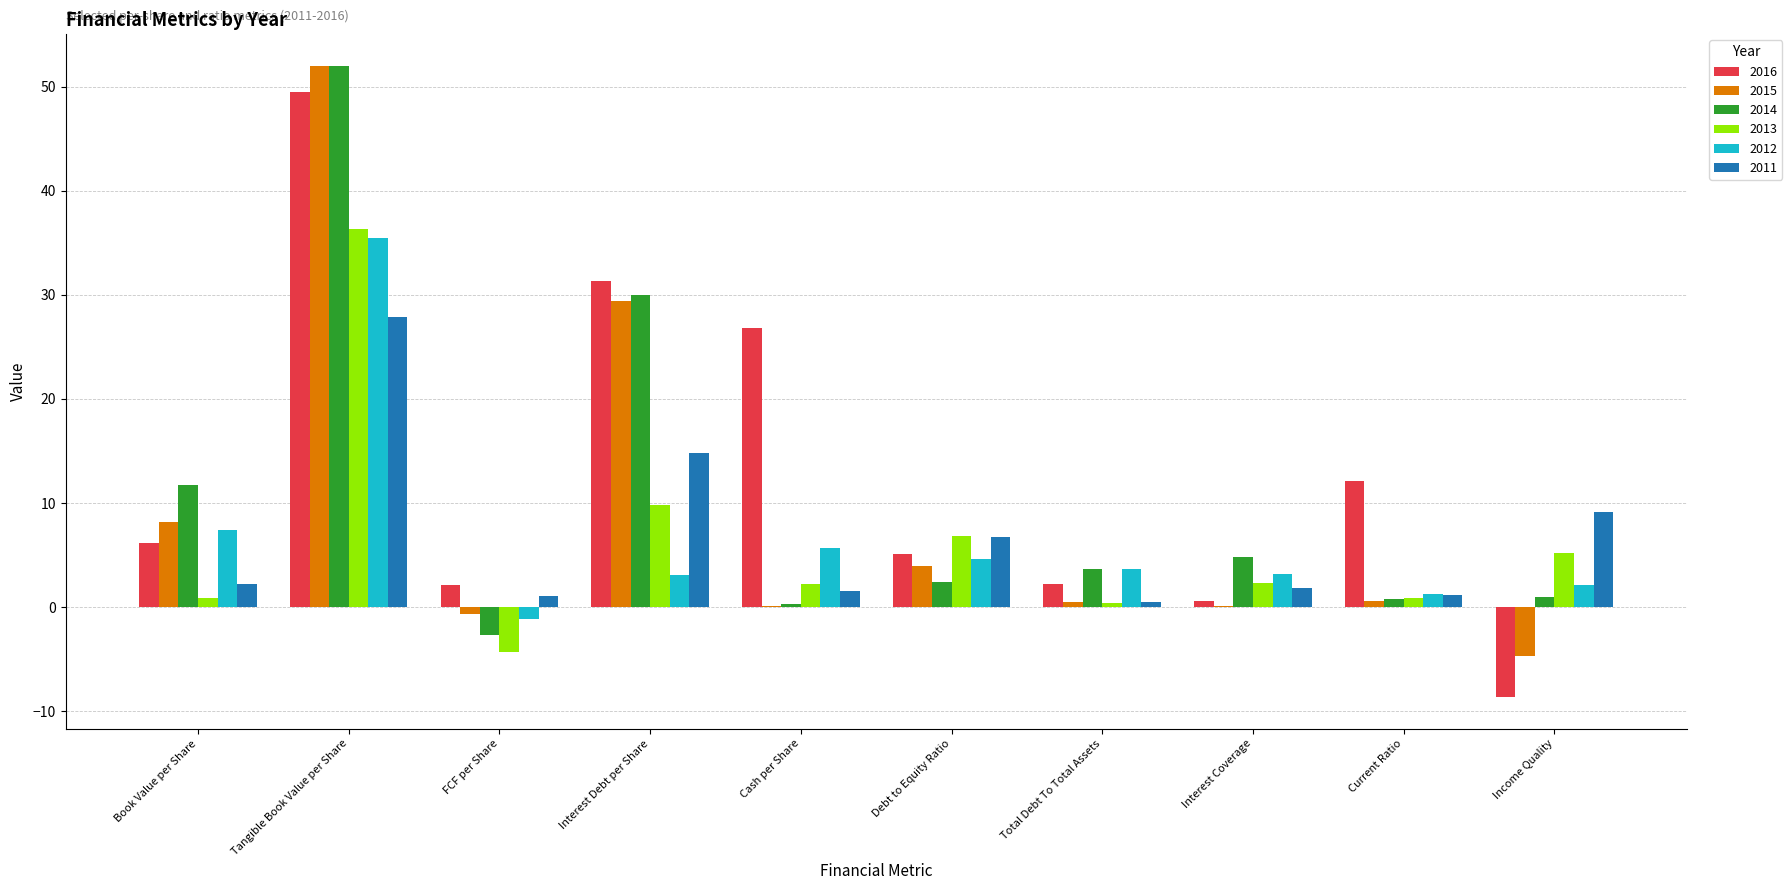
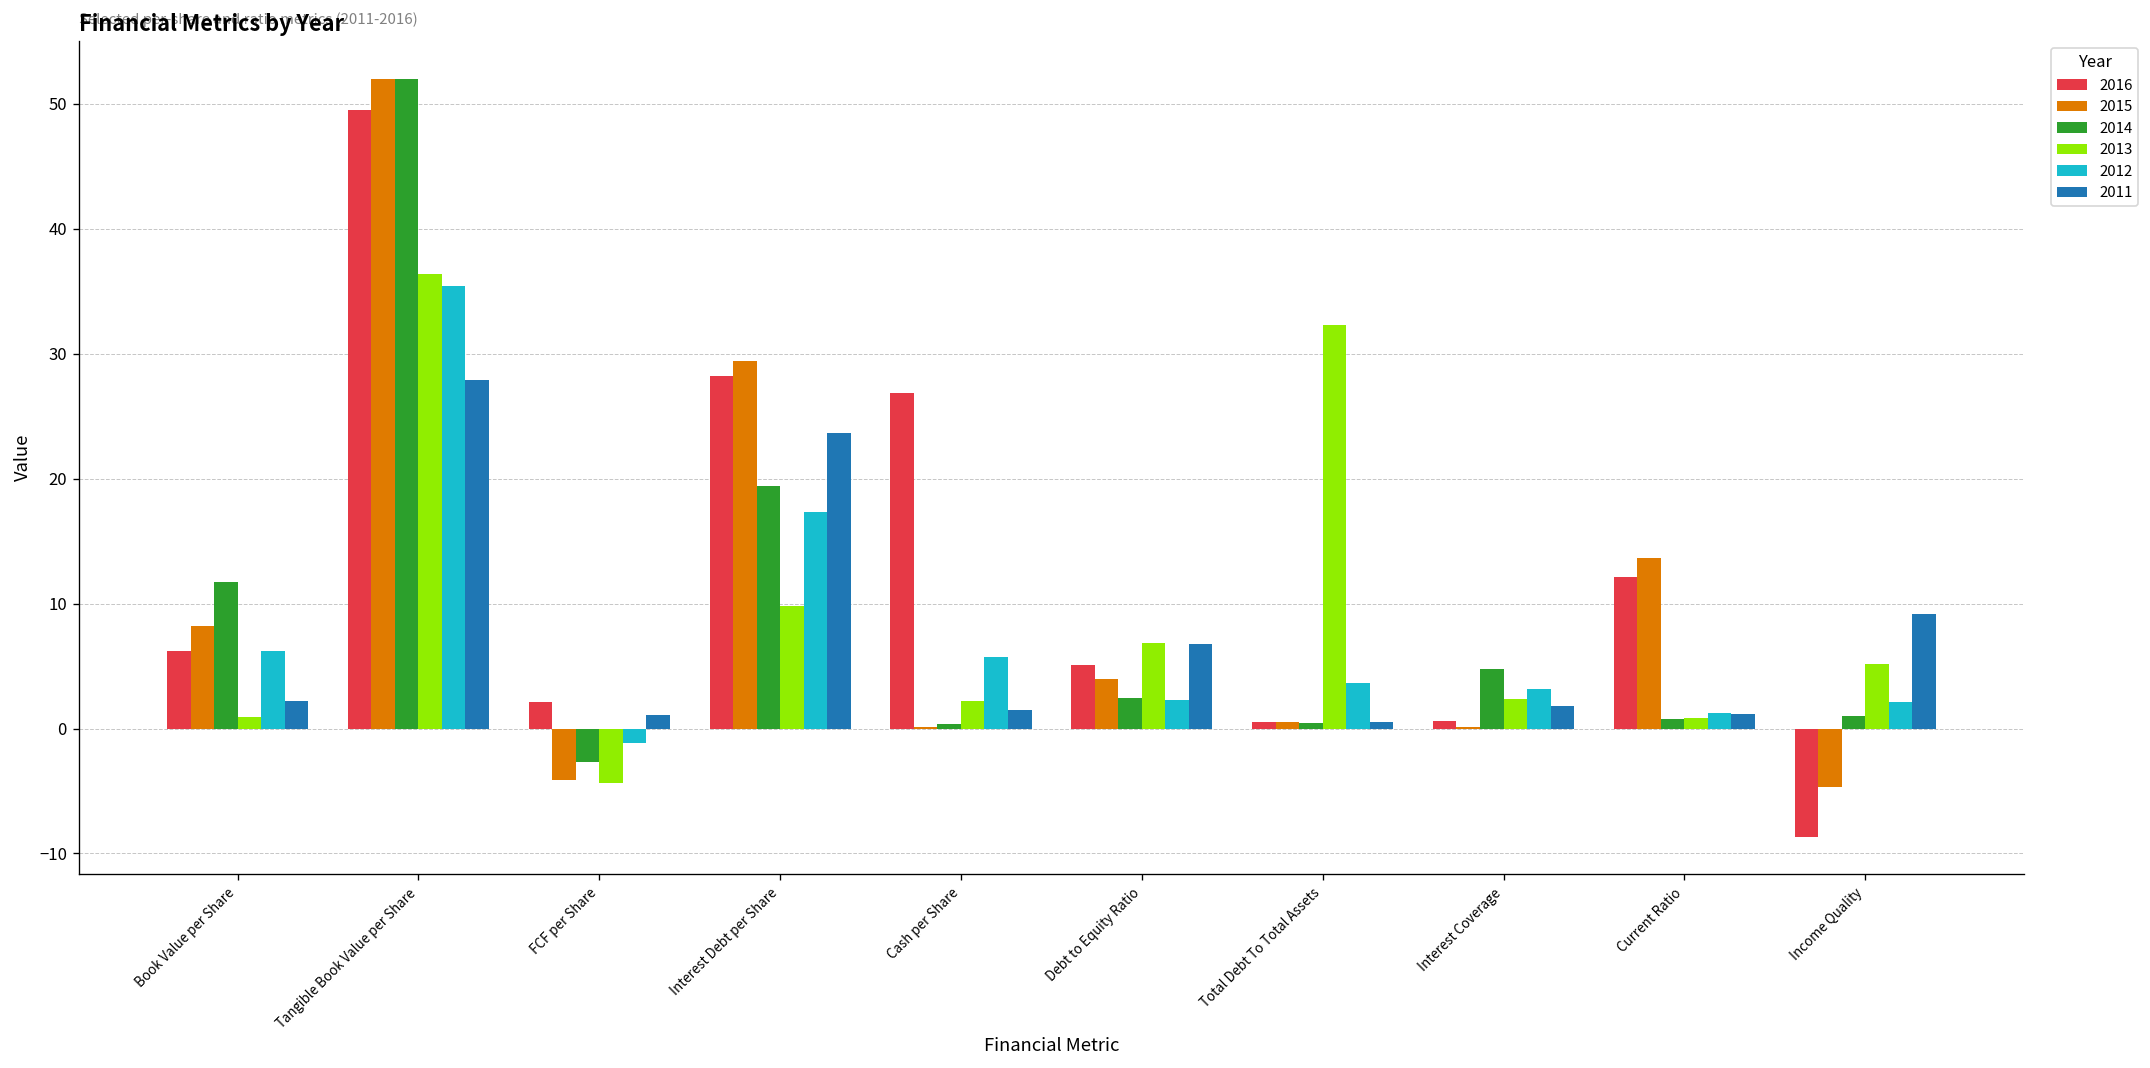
2012, Book Value per Share: 7.5 -> 6.2
2015, FCF per Share: -0.7 -> -4.1
2016, Interest Debt per Share: 31.3 -> 28.2
2014, Interest Debt per Share: 30.0 -> 19.4
2012, Interest Debt per Share: 3.1 -> 17.3
2011, Interest Debt per Share: 14.8 -> 23.7
2012, Debt to Equity Ratio: 4.6 -> 2.3
2016, Total Debt To Total Assets: 2.3 -> 0.5
2014, Total Debt To Total Assets: 3.7 -> 0.4
2013, Total Debt To Total Assets: 0.4 -> 32.3
2015, Current Ratio: 0.6 -> 13.6
